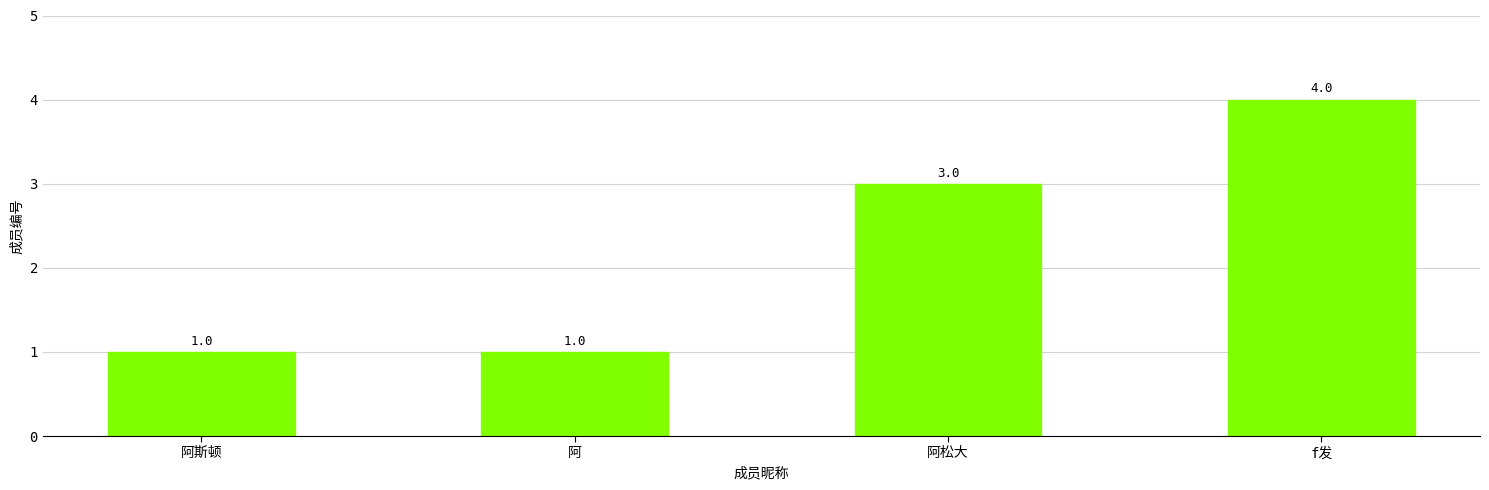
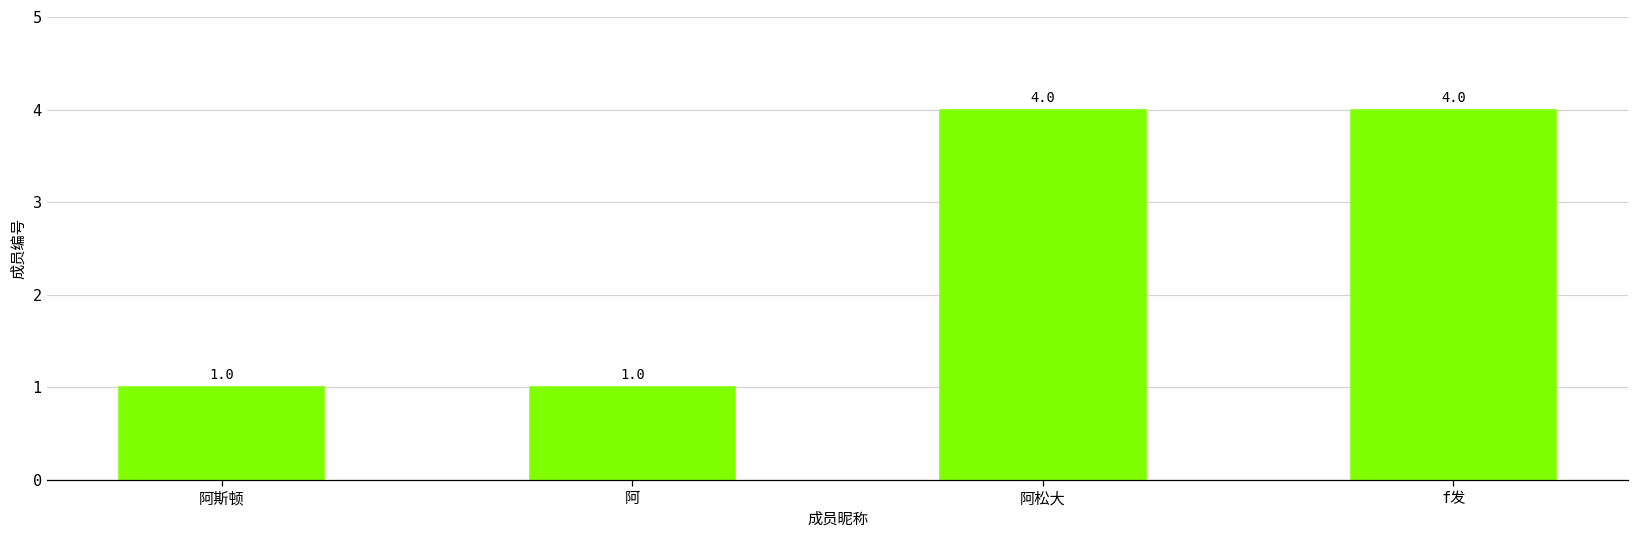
阿松大: 3.0 -> 4.0
